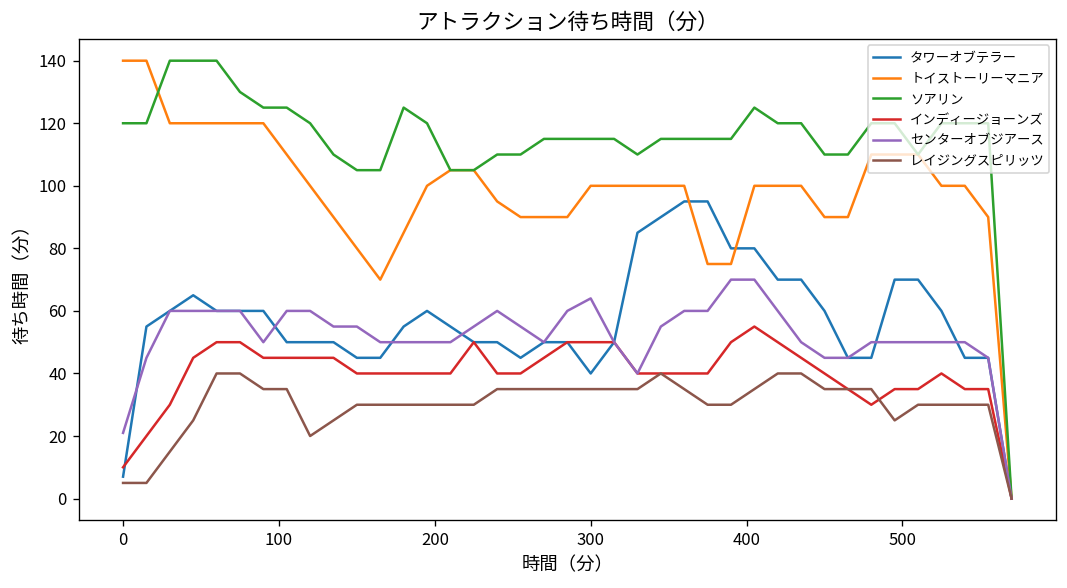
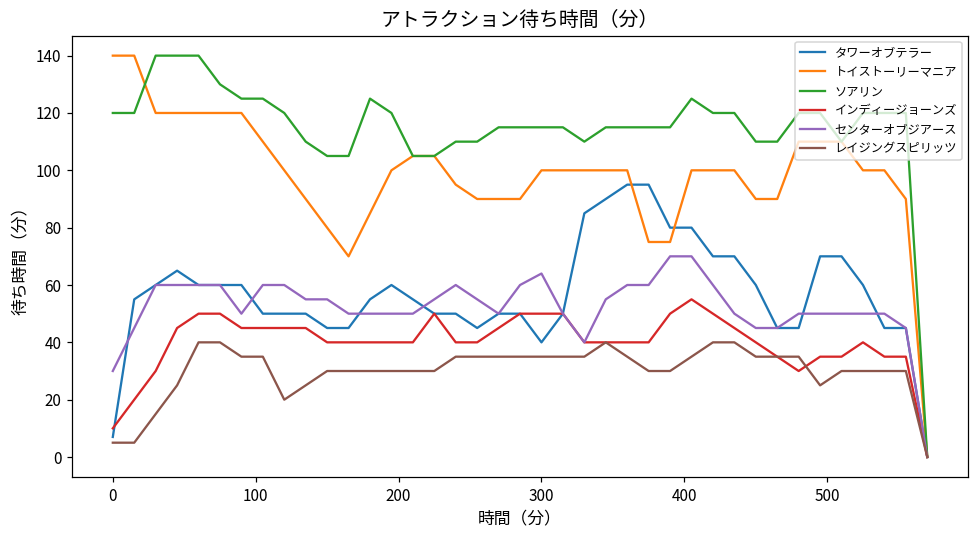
センターオブジアース, 0: 21 -> 30
